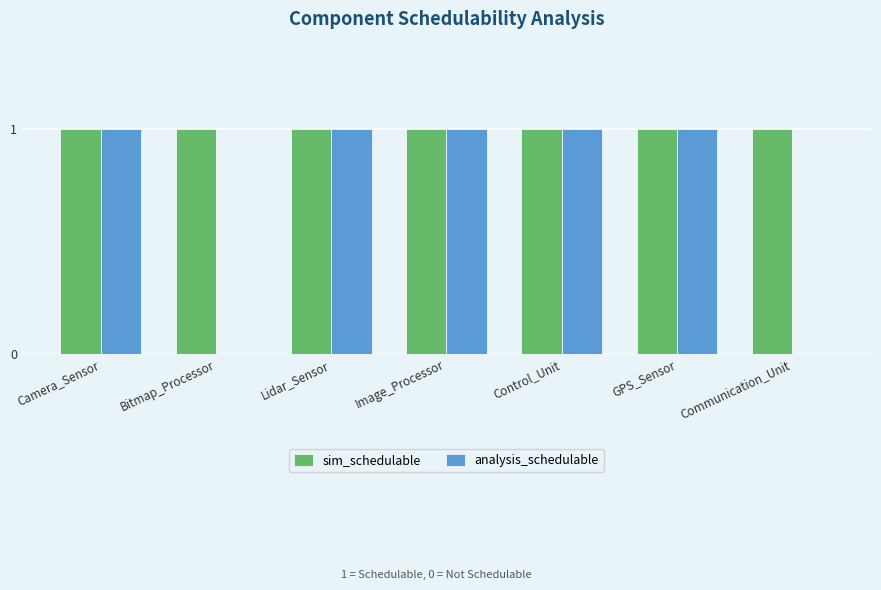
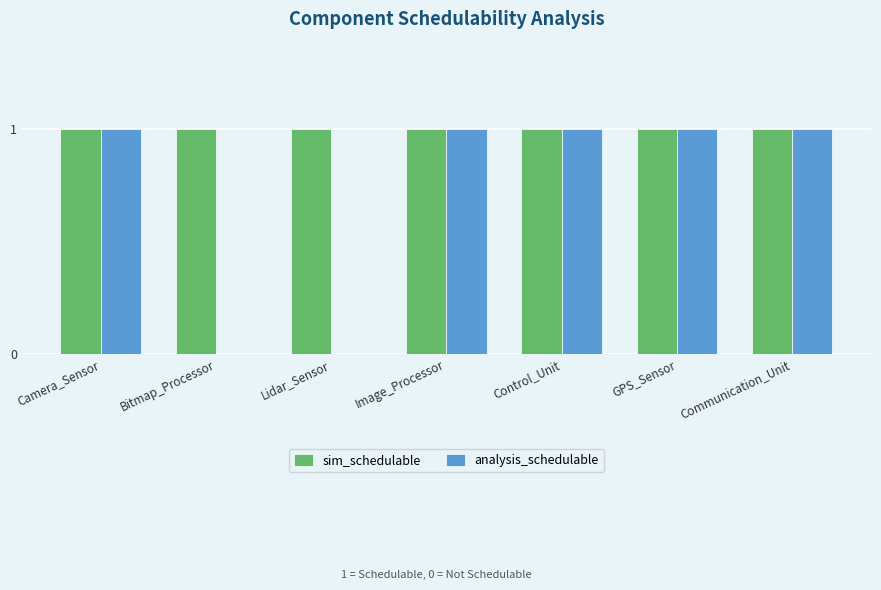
analysis_schedulable, Lidar_Sensor: 1 -> 0
analysis_schedulable, Communication_Unit: 0 -> 1
